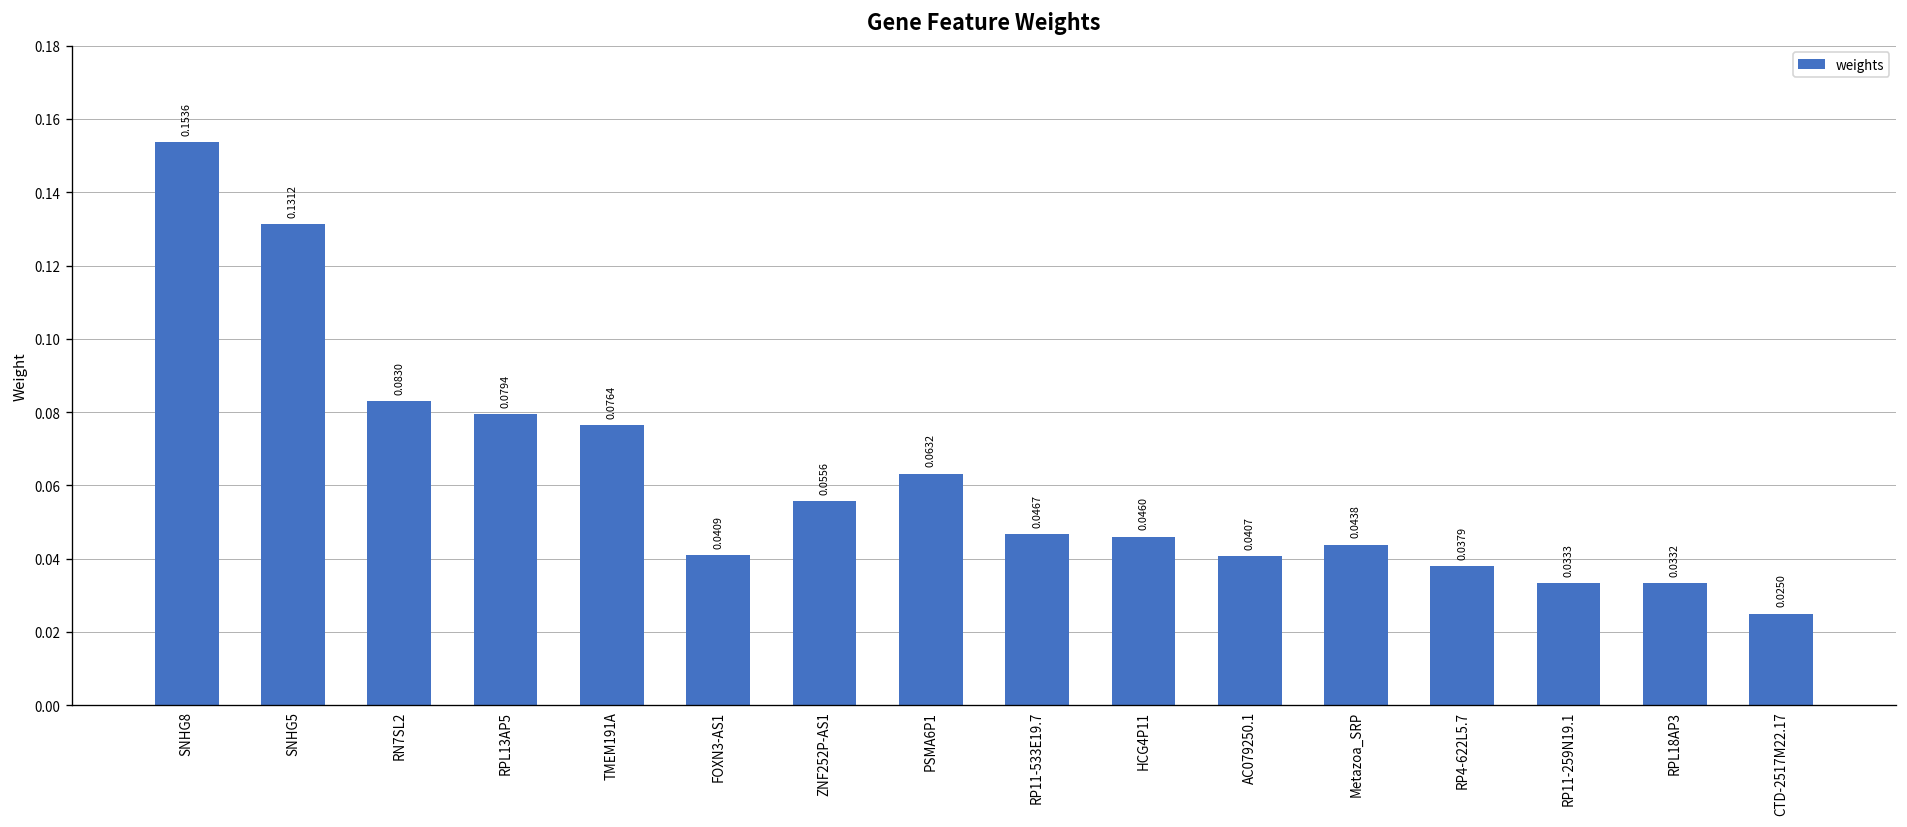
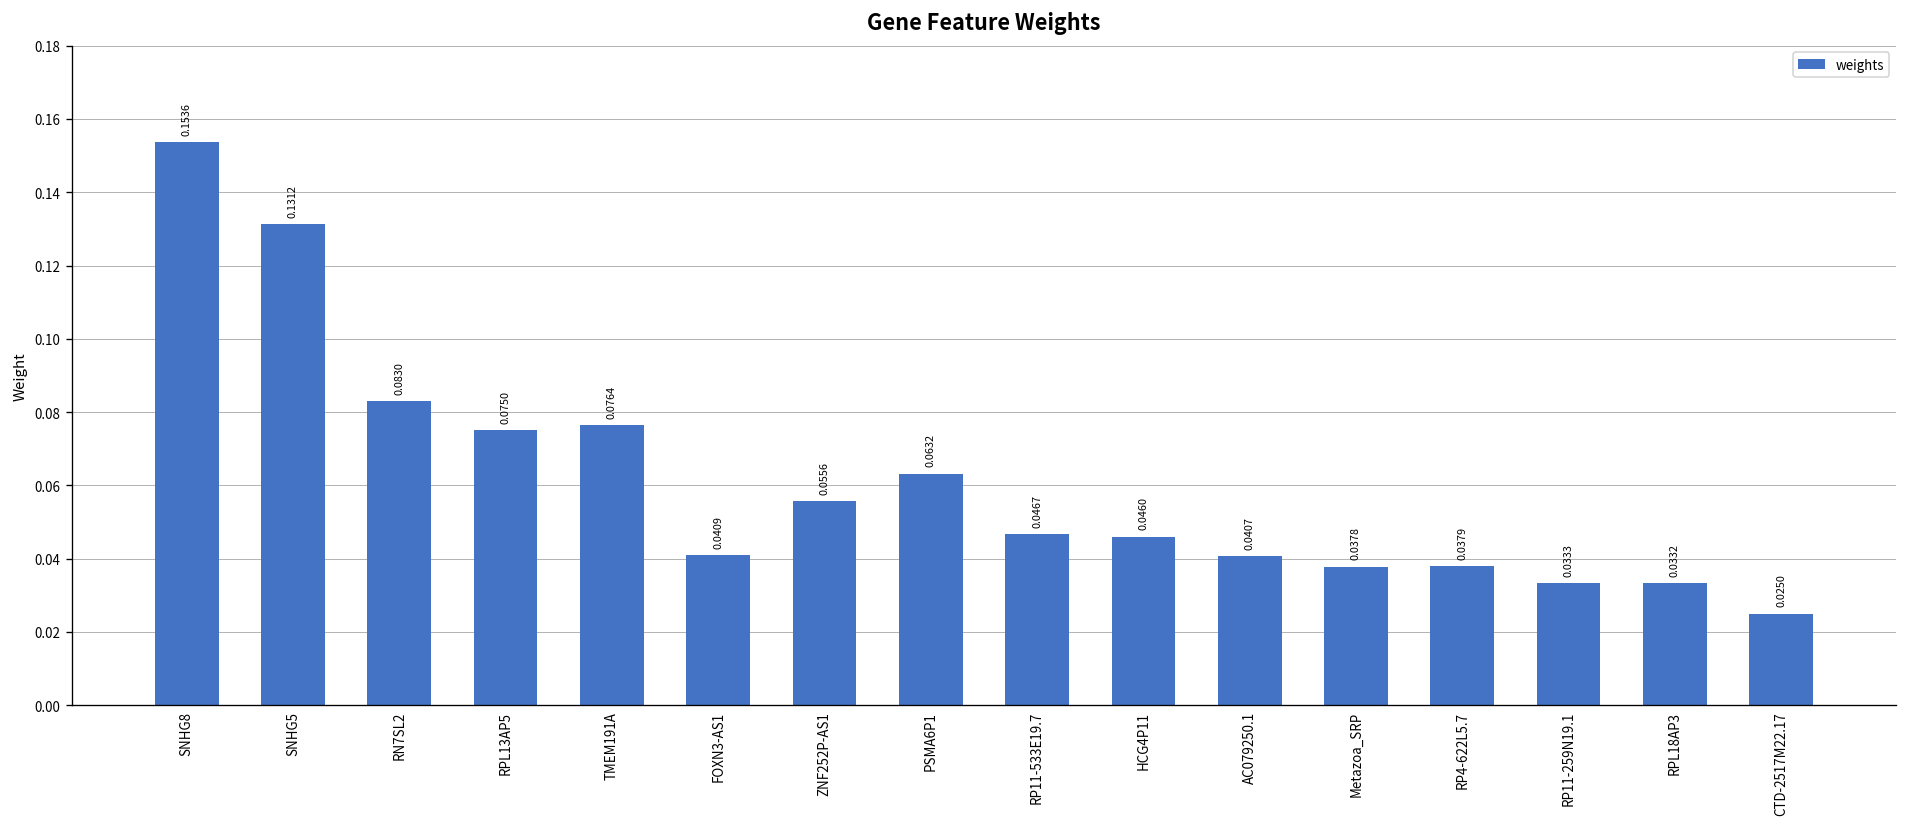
RPL13AP5: 0.0794 -> 0.0750
Metazoa_SRP: 0.0438 -> 0.0378
